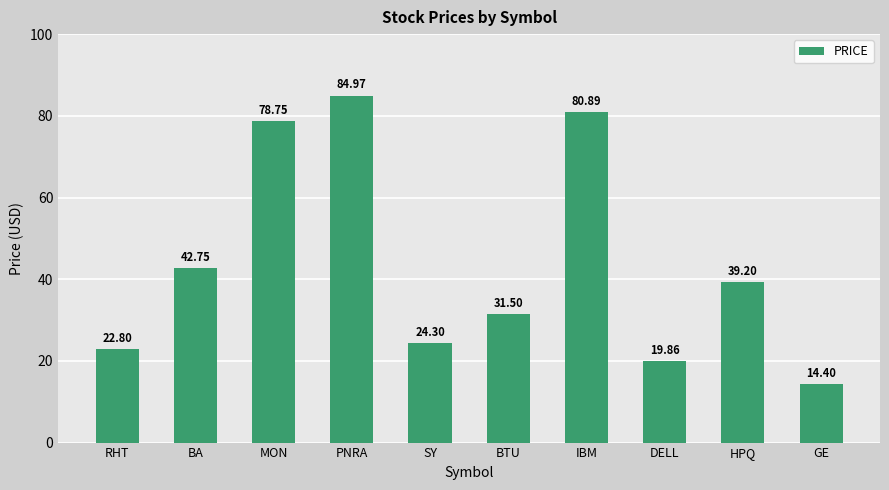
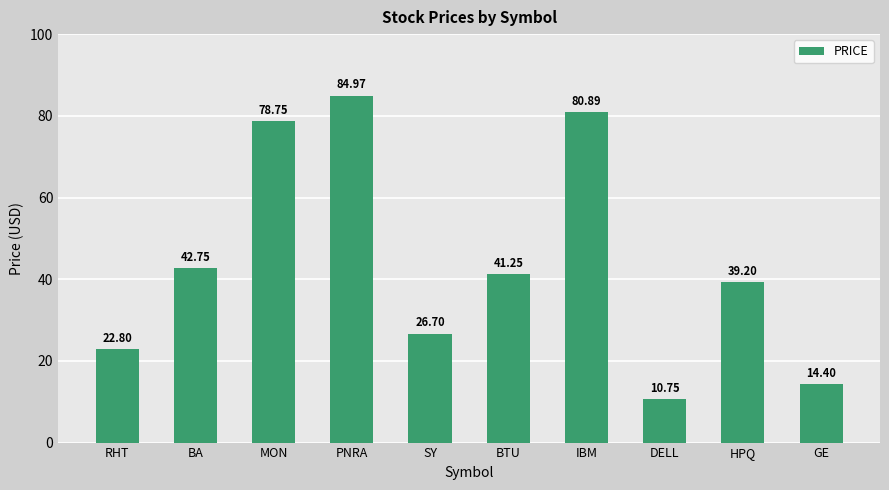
SY: 24.30 -> 26.70
BTU: 31.50 -> 41.25
DELL: 19.86 -> 10.75
